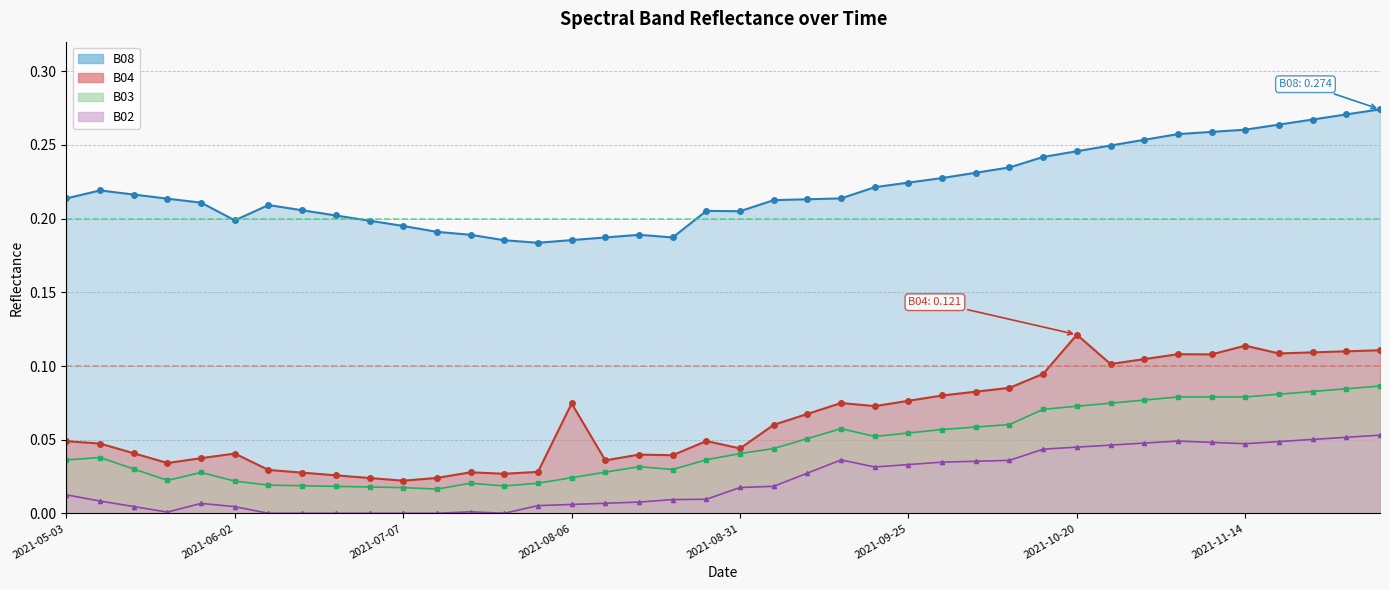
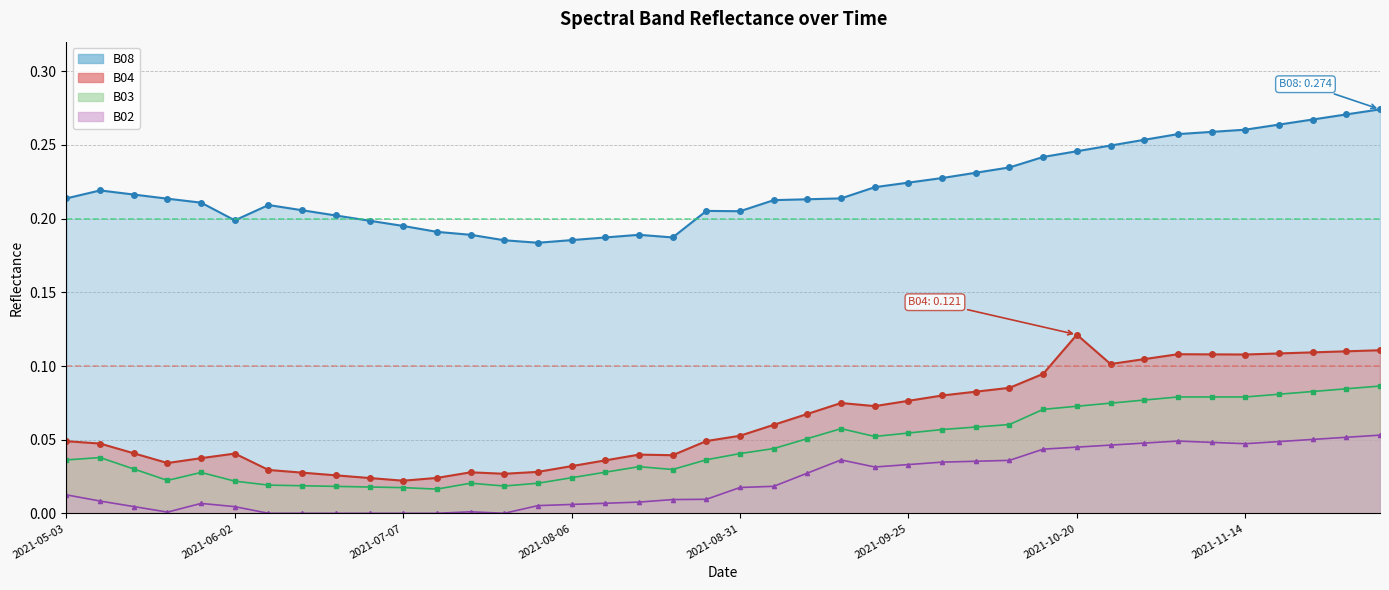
B04, 2021-08-06: 0.075 -> 0.032
B04, 2021-08-31: 0.044 -> 0.053
B04, 2021-11-14: 0.114 -> 0.108
